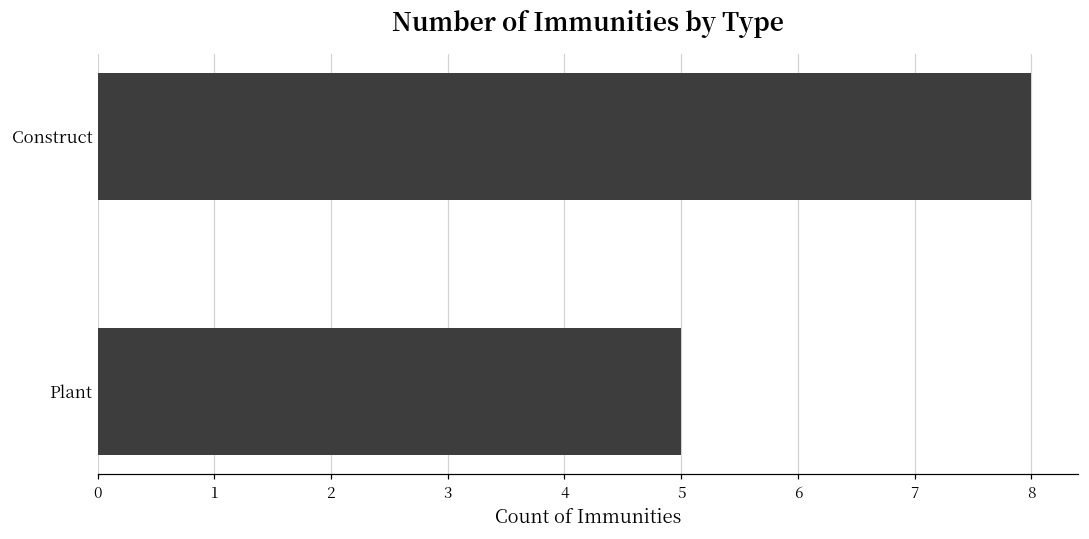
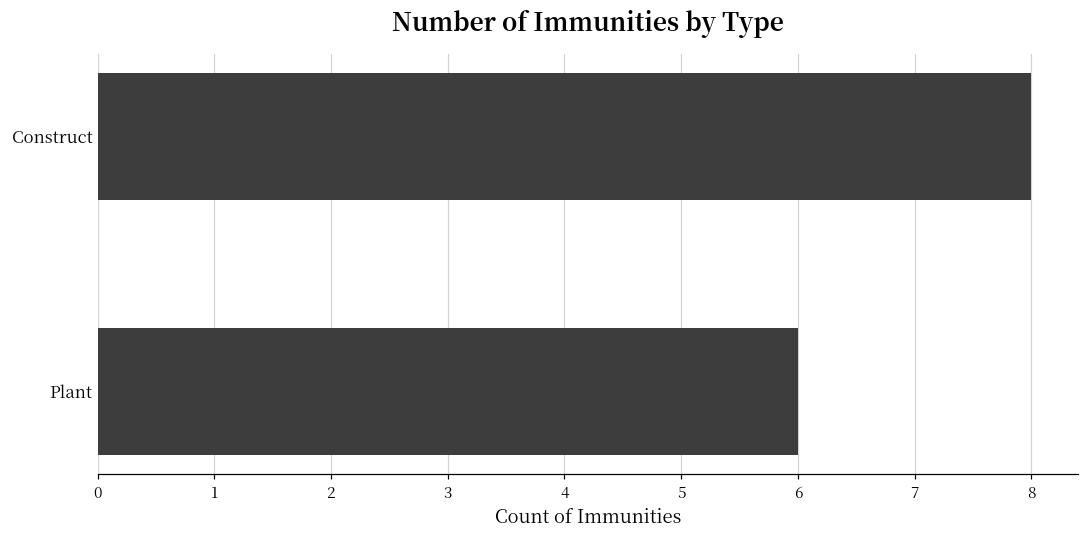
Plant: 5 -> 6
